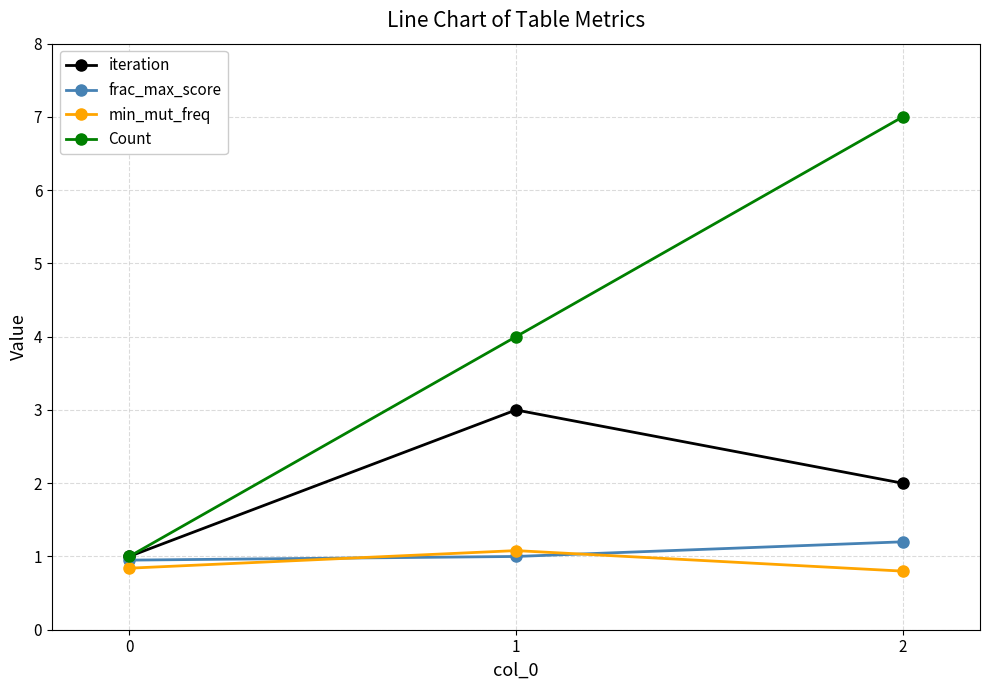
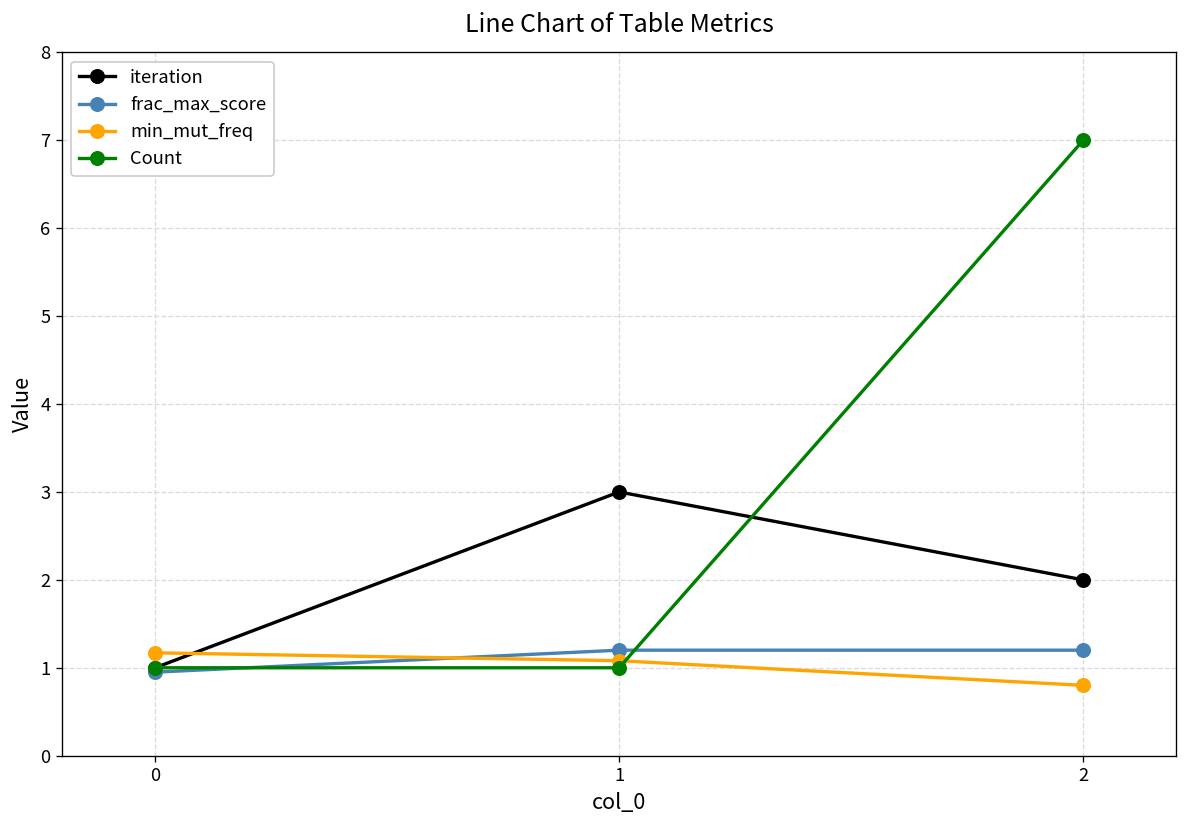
min_mut_freq, 0: 0.8 -> 1.2
frac_max_score, 1: 1.0 -> 1.2
Count, 1: 4 -> 1
